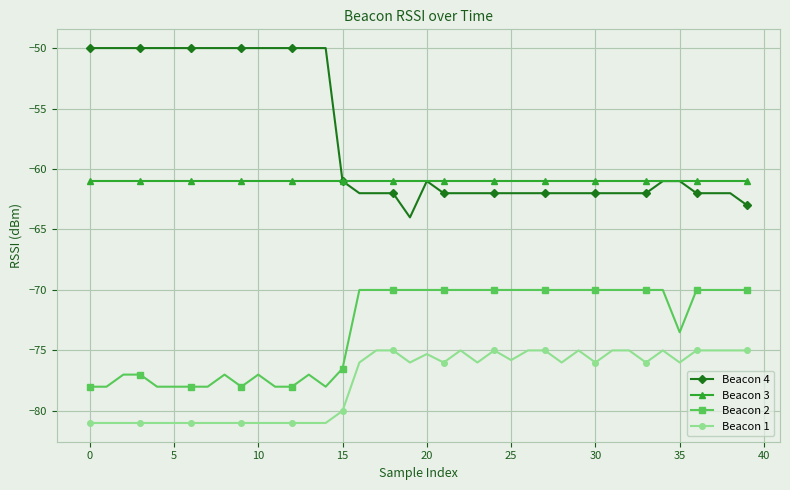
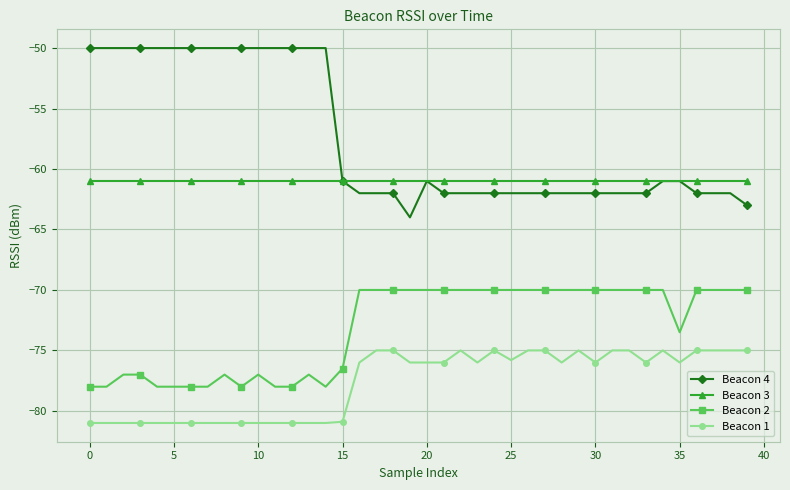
Beacon 1, 15: -80.0 -> -80.9
Beacon 1, 20: -75.3 -> -76.0
